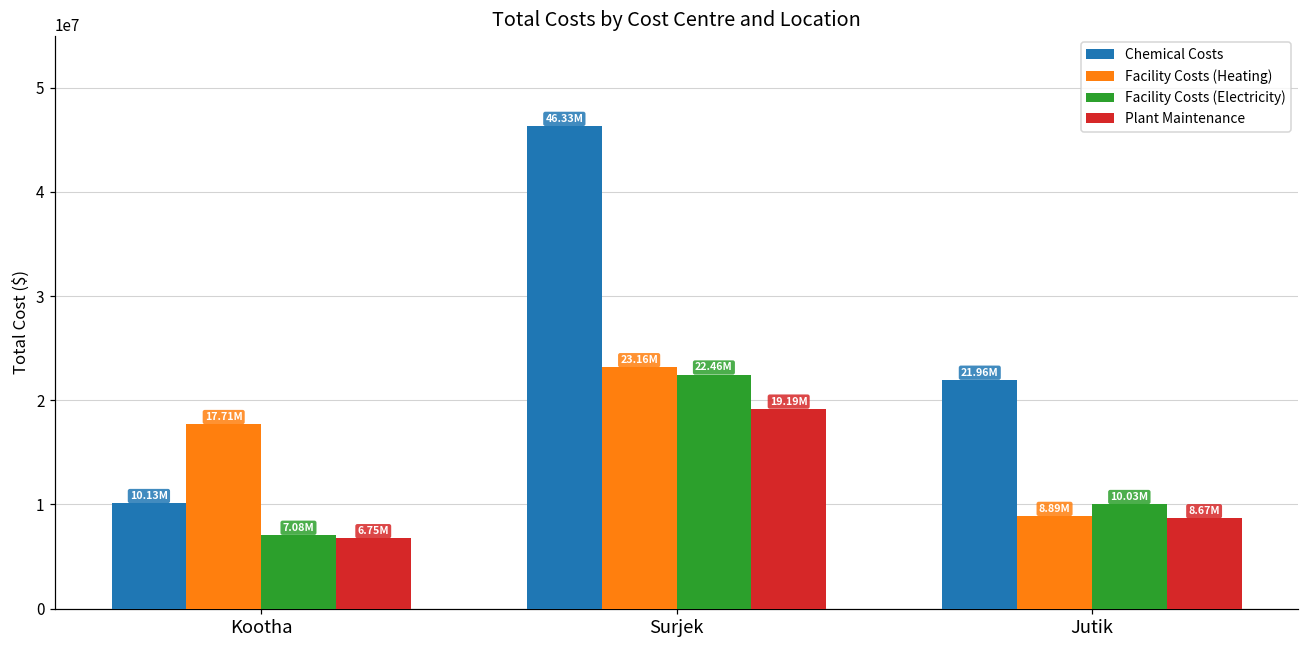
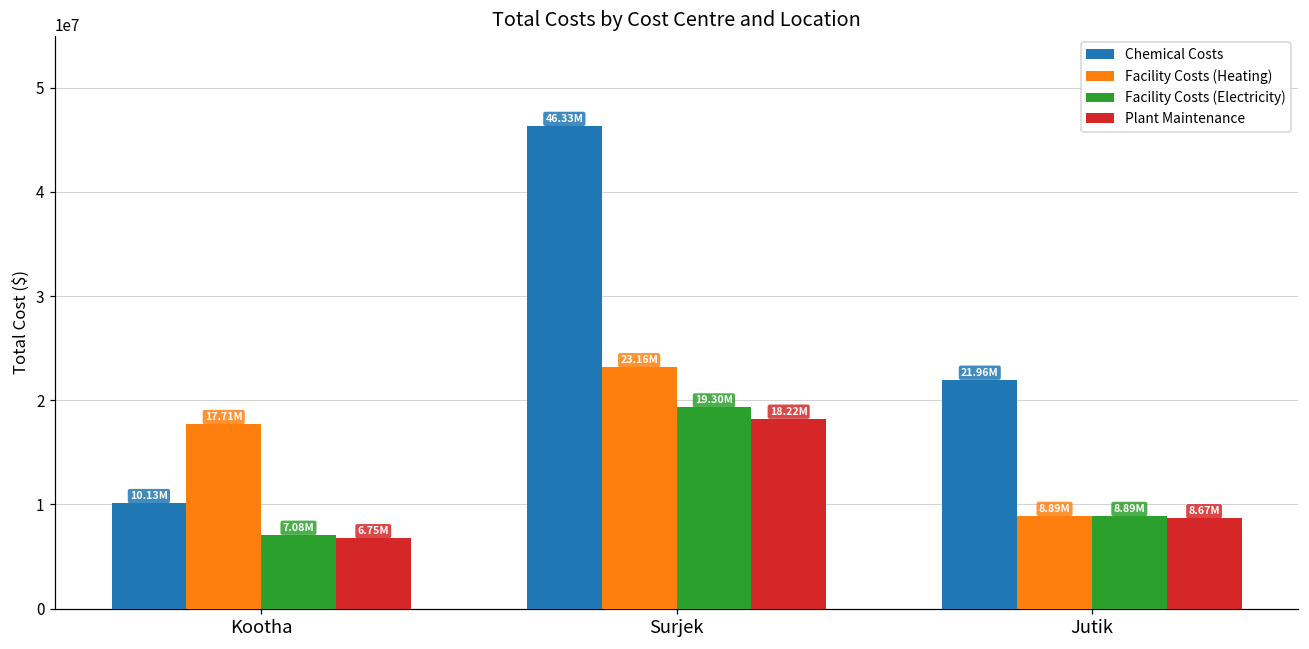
Facility Costs (Electricity), Surjek: 22.46M -> 19.30M
Plant Maintenance, Surjek: 19.19M -> 18.22M
Facility Costs (Electricity), Jutik: 10.03M -> 8.89M
